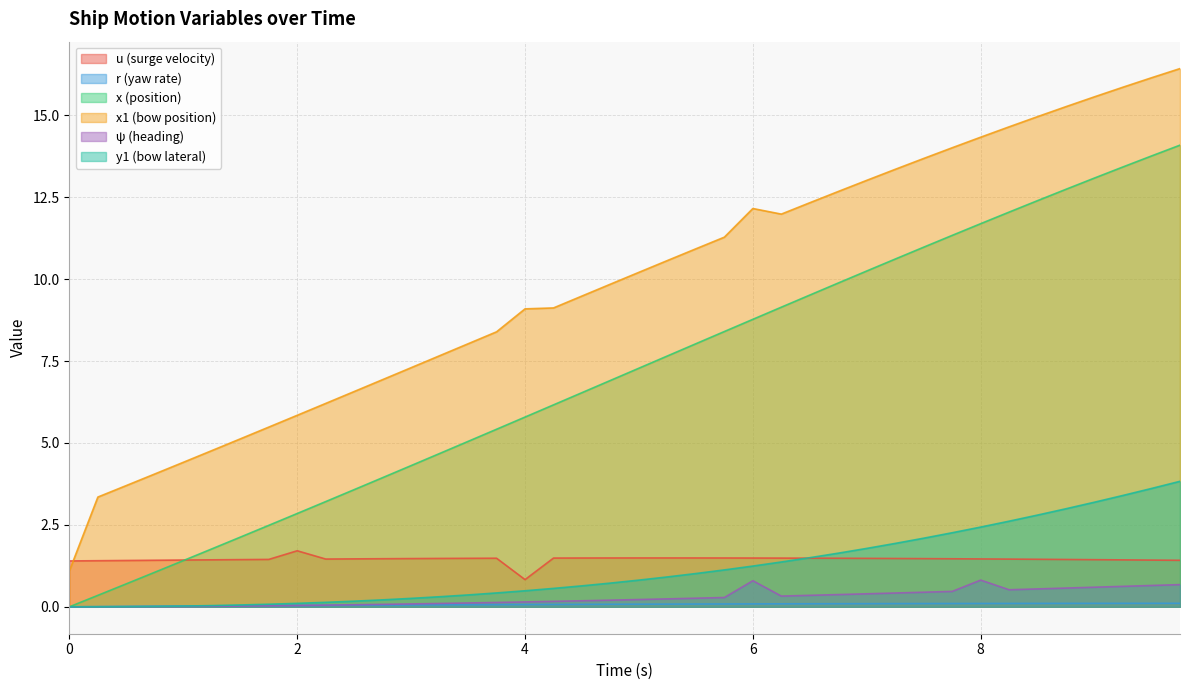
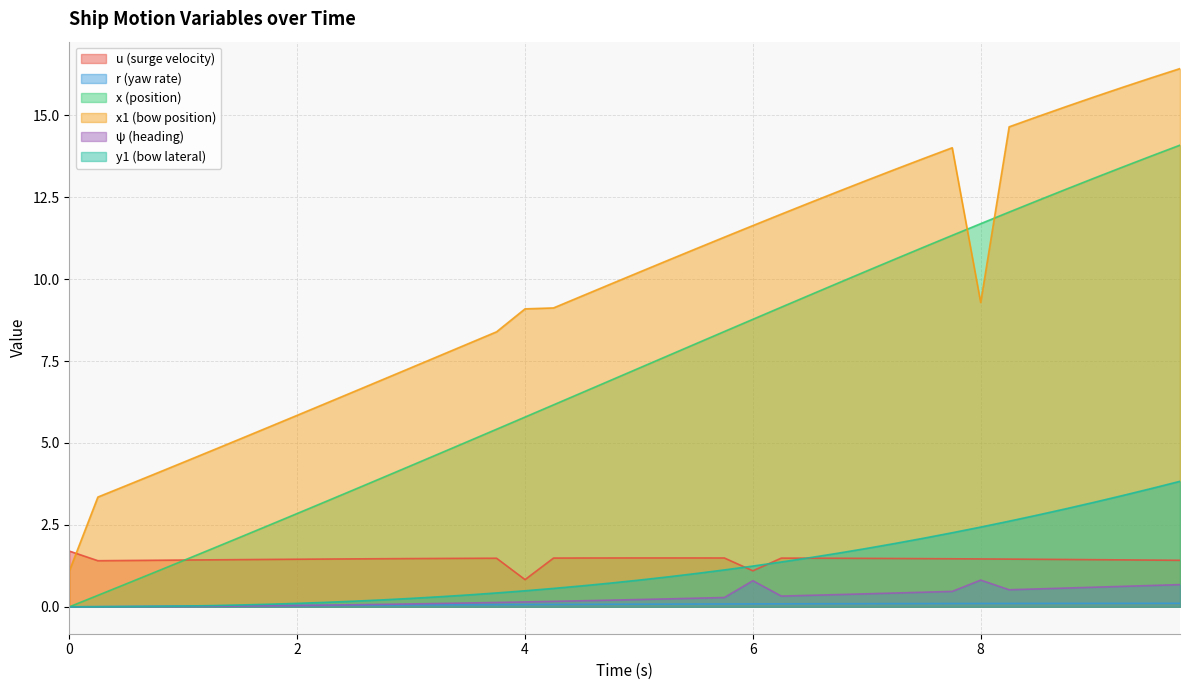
u (surge velocity), 0: 1.4 -> 1.7
u (surge velocity), 2: 1.7 -> 1.5
u (surge velocity), 6: 1.5 -> 1.1
x1 (bow position), 6: 12.2 -> 11.6
x1 (bow position), 8: 14.3 -> 9.3
